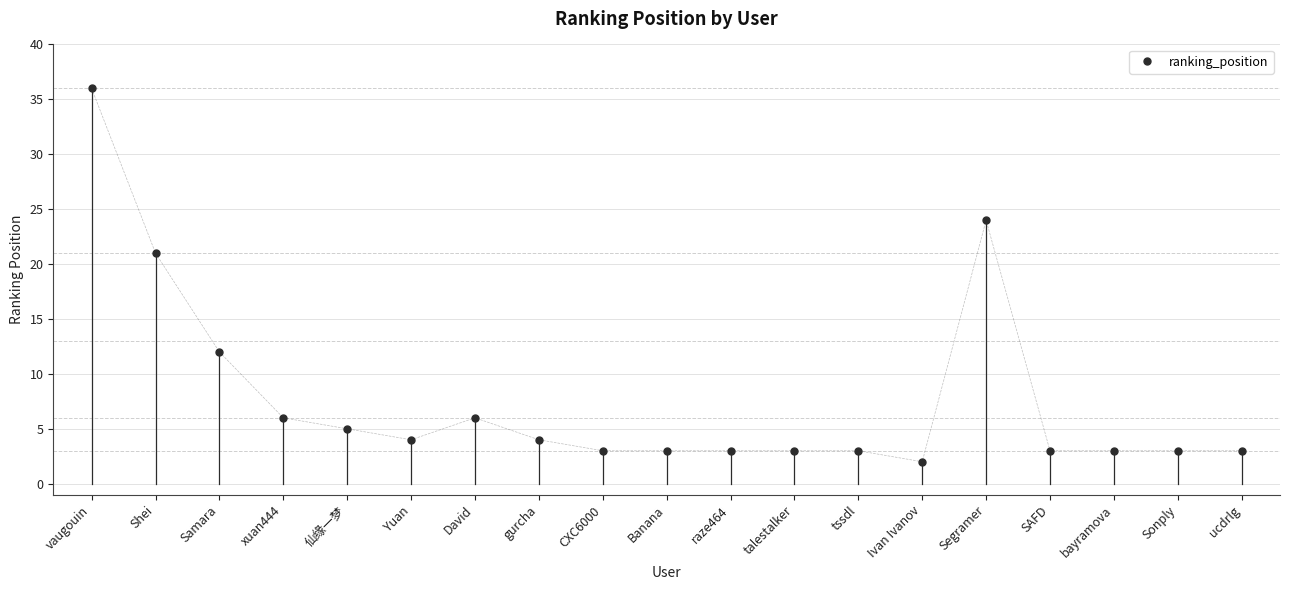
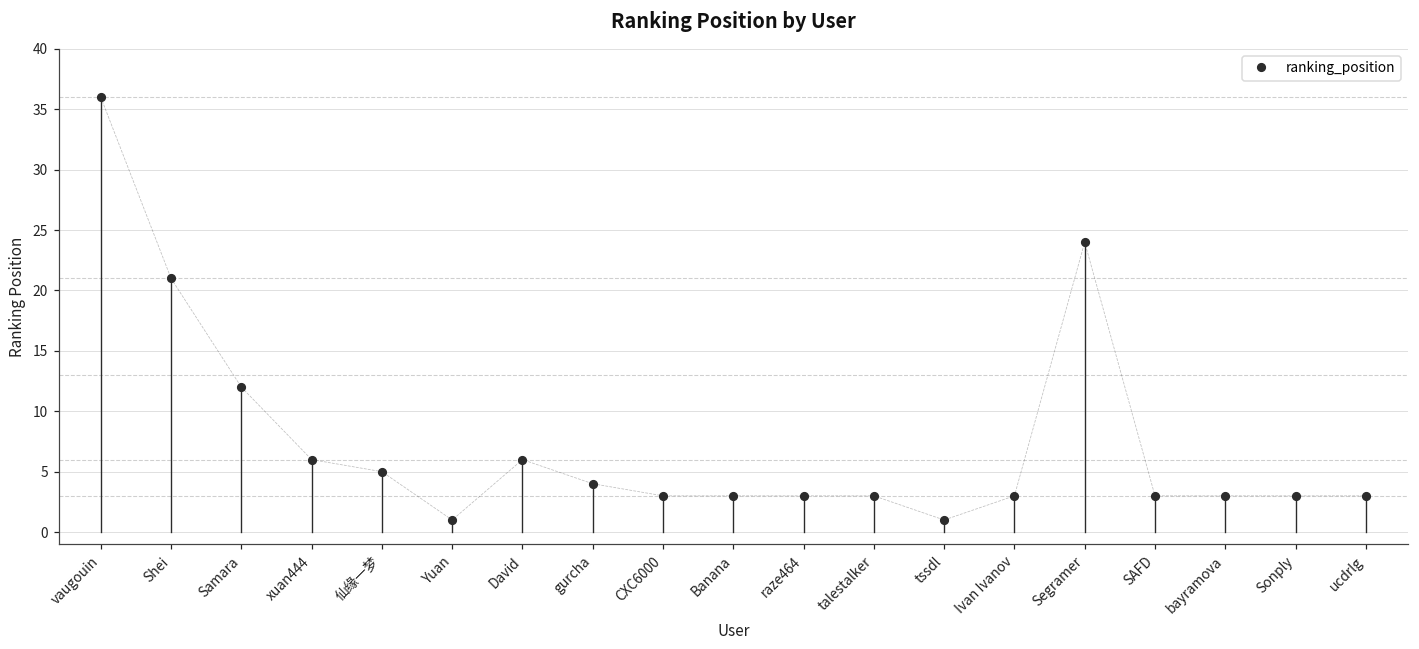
ranking_position, Yuan: 4 -> 1
ranking_position, tssdl: 3 -> 1
ranking_position, Ivan Ivanov: 2 -> 3
